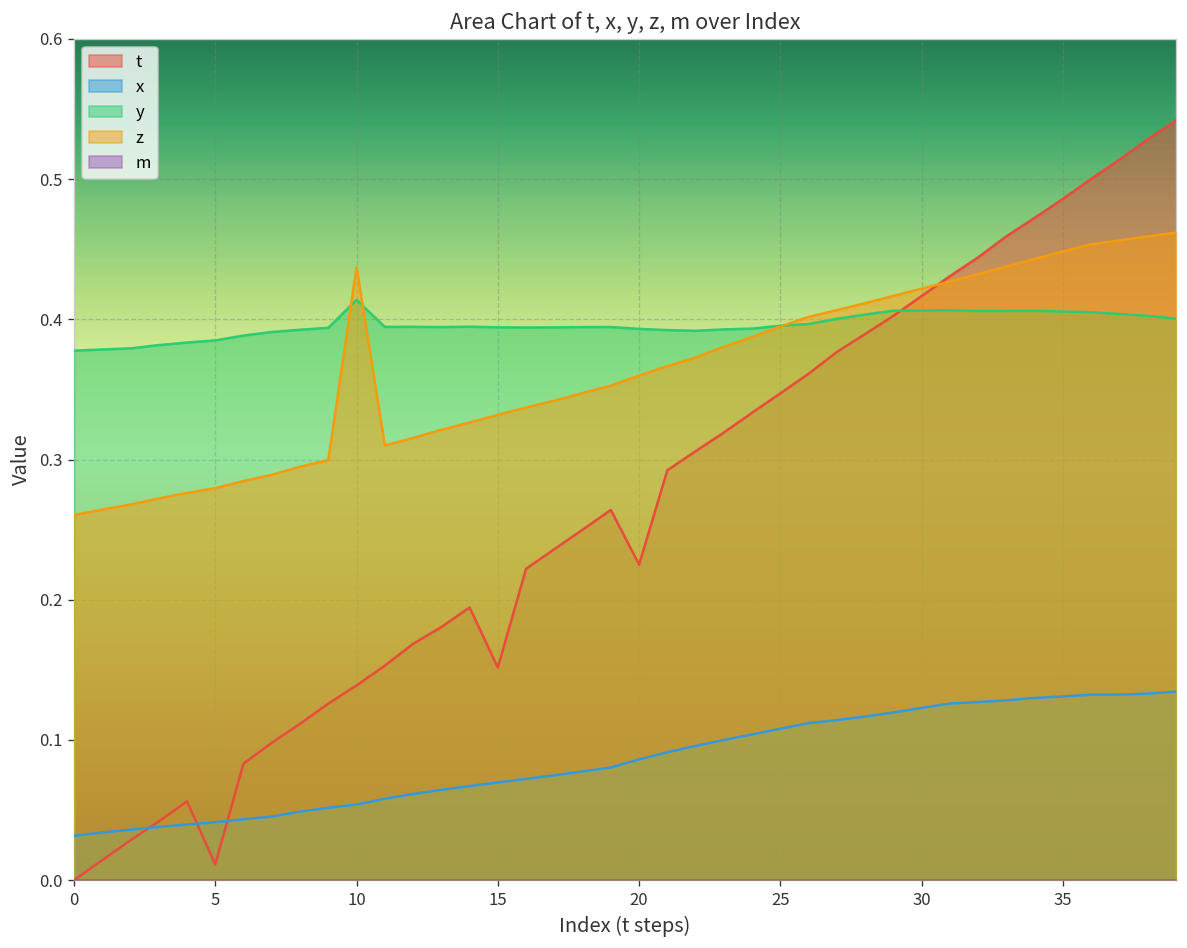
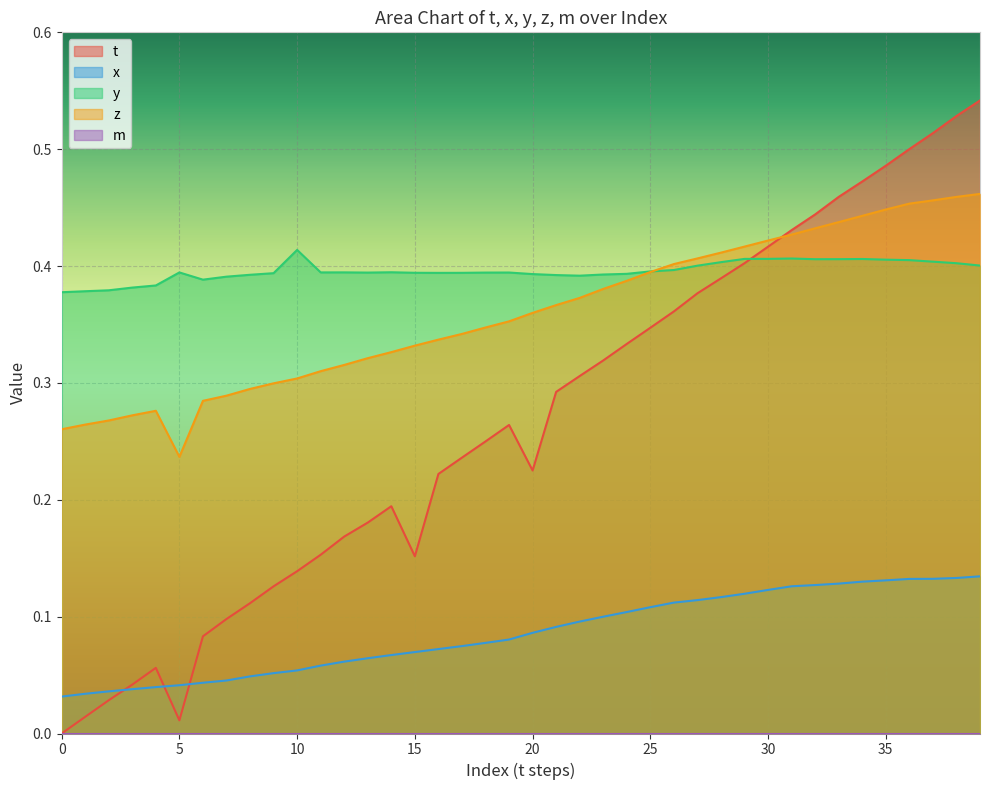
y, 5: 0.385 -> 0.395
z, 5: 0.280 -> 0.237
z, 10: 0.437 -> 0.304
